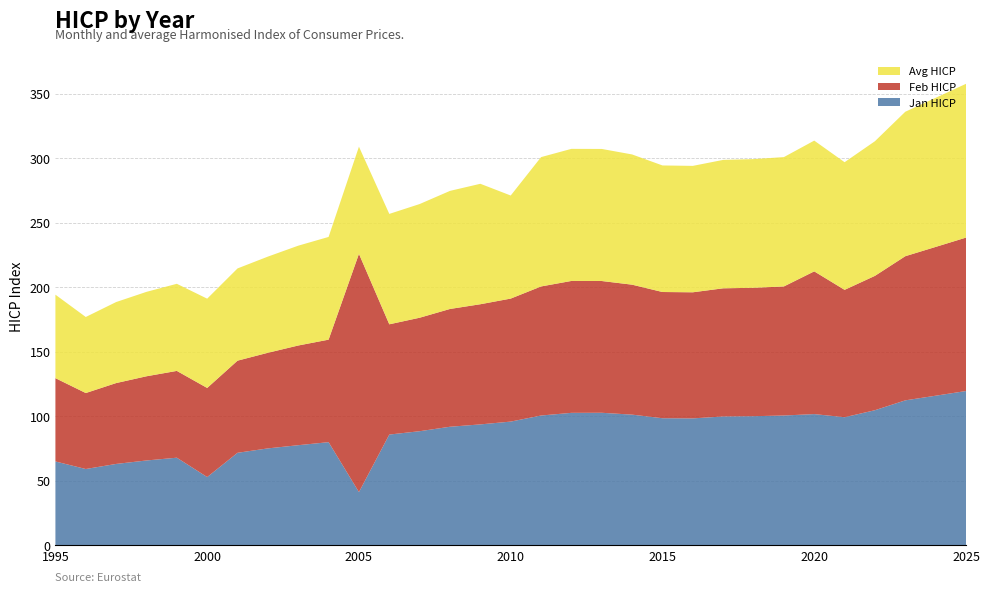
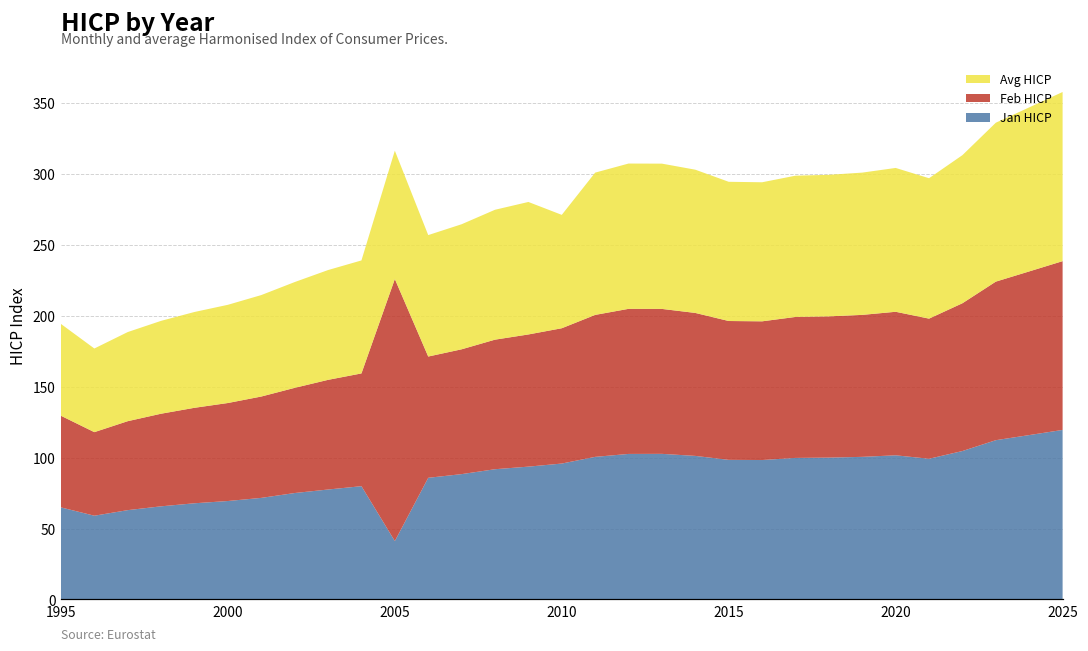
Jan HICP, 2000: 53 -> 69
Avg HICP, 2005: 83 -> 91
Feb HICP, 2020: 111 -> 101
